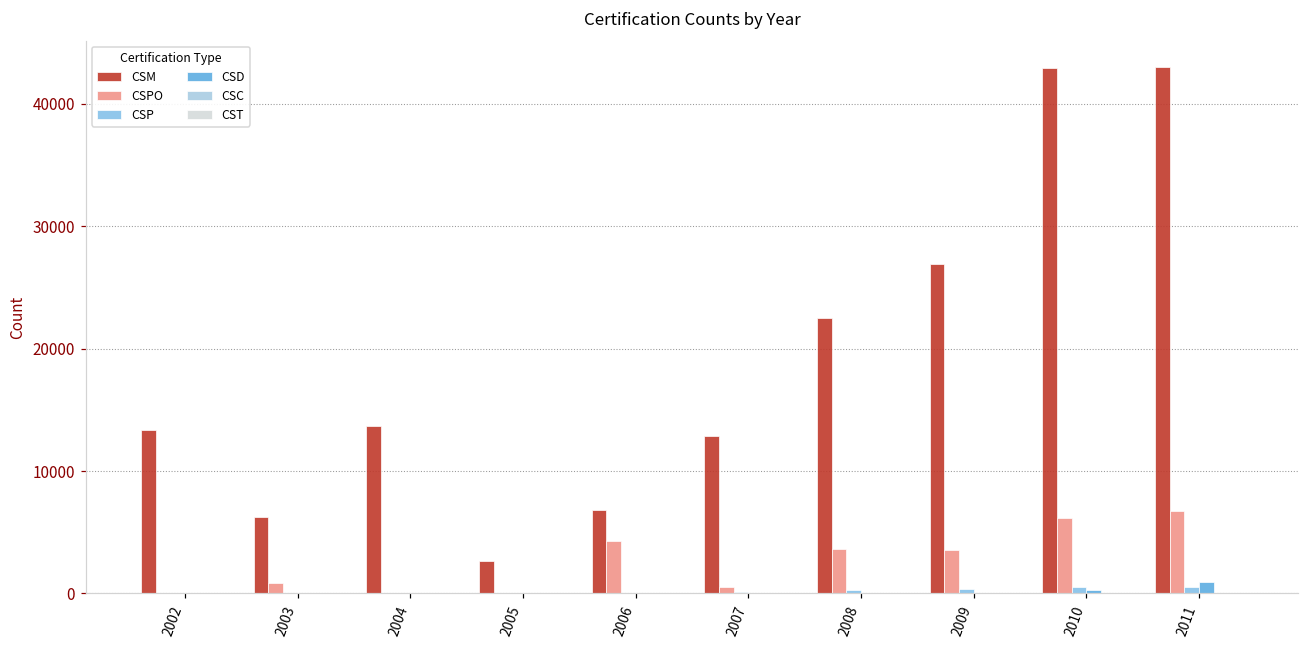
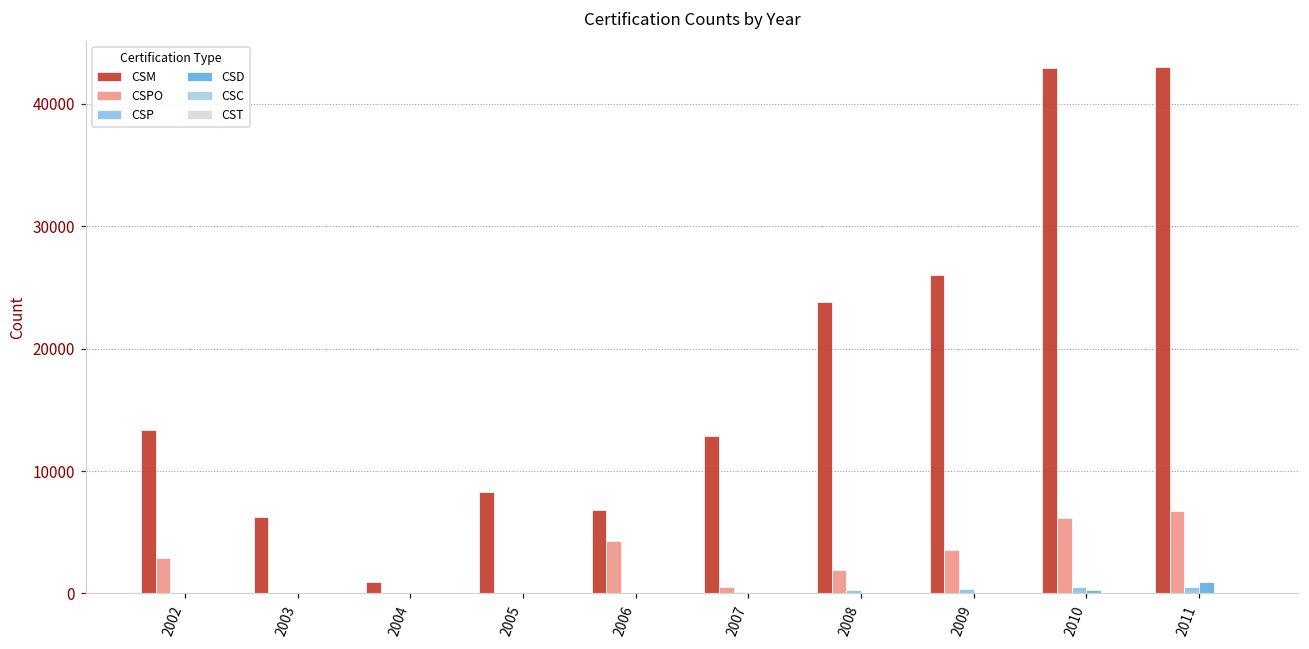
CSPO, 2002: 0 -> 2900
CSPO, 2003: 900 -> 0
CSM, 2004: 13700 -> 900
CSM, 2005: 2600 -> 8300
CSM, 2008: 22500 -> 23800
CSPO, 2008: 3600 -> 1900
CSM, 2009: 26900 -> 26000
